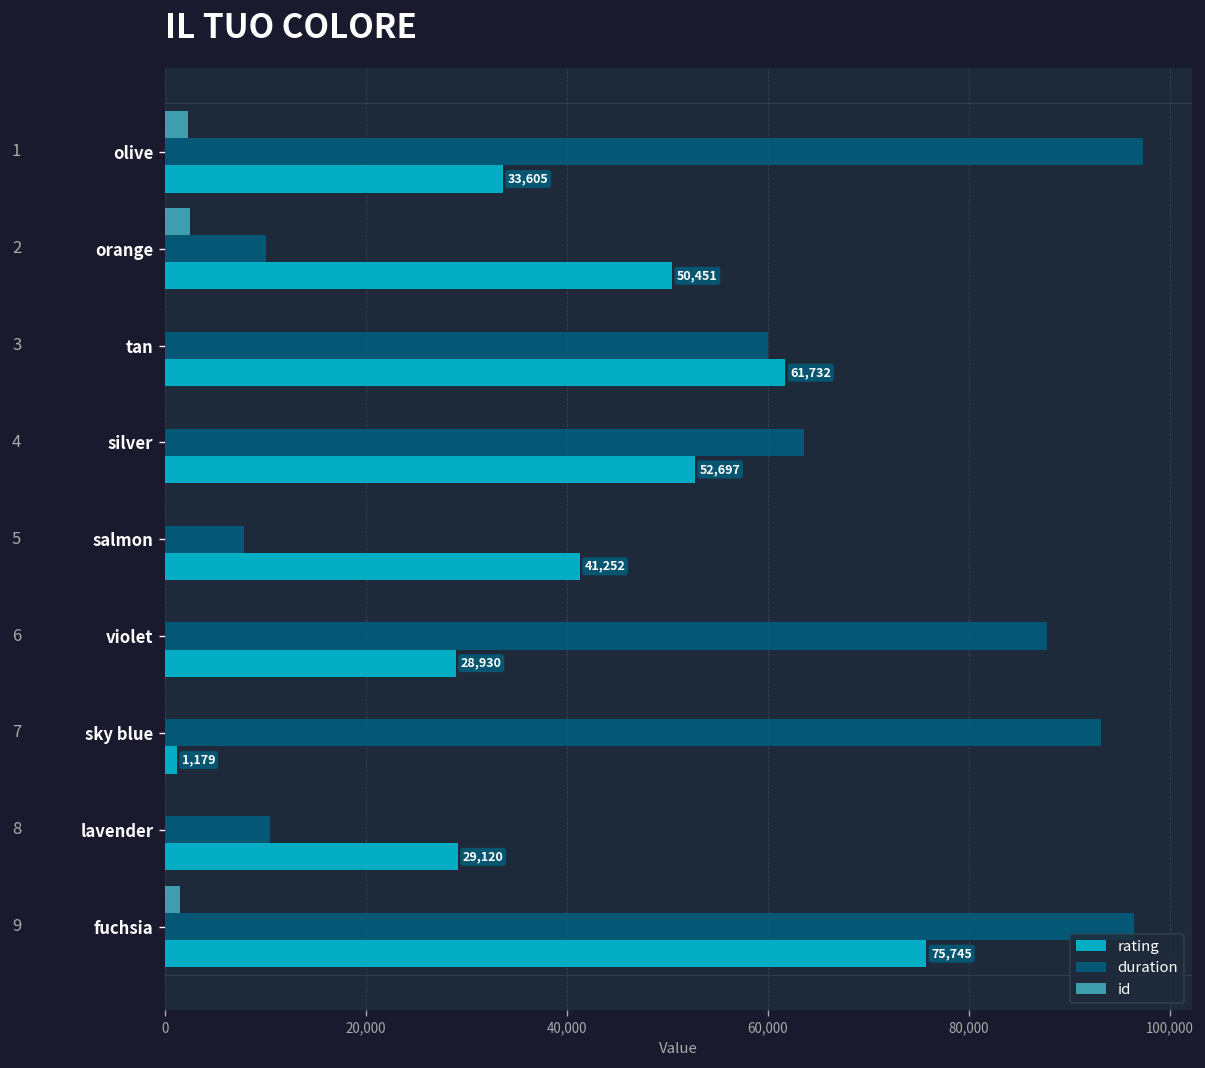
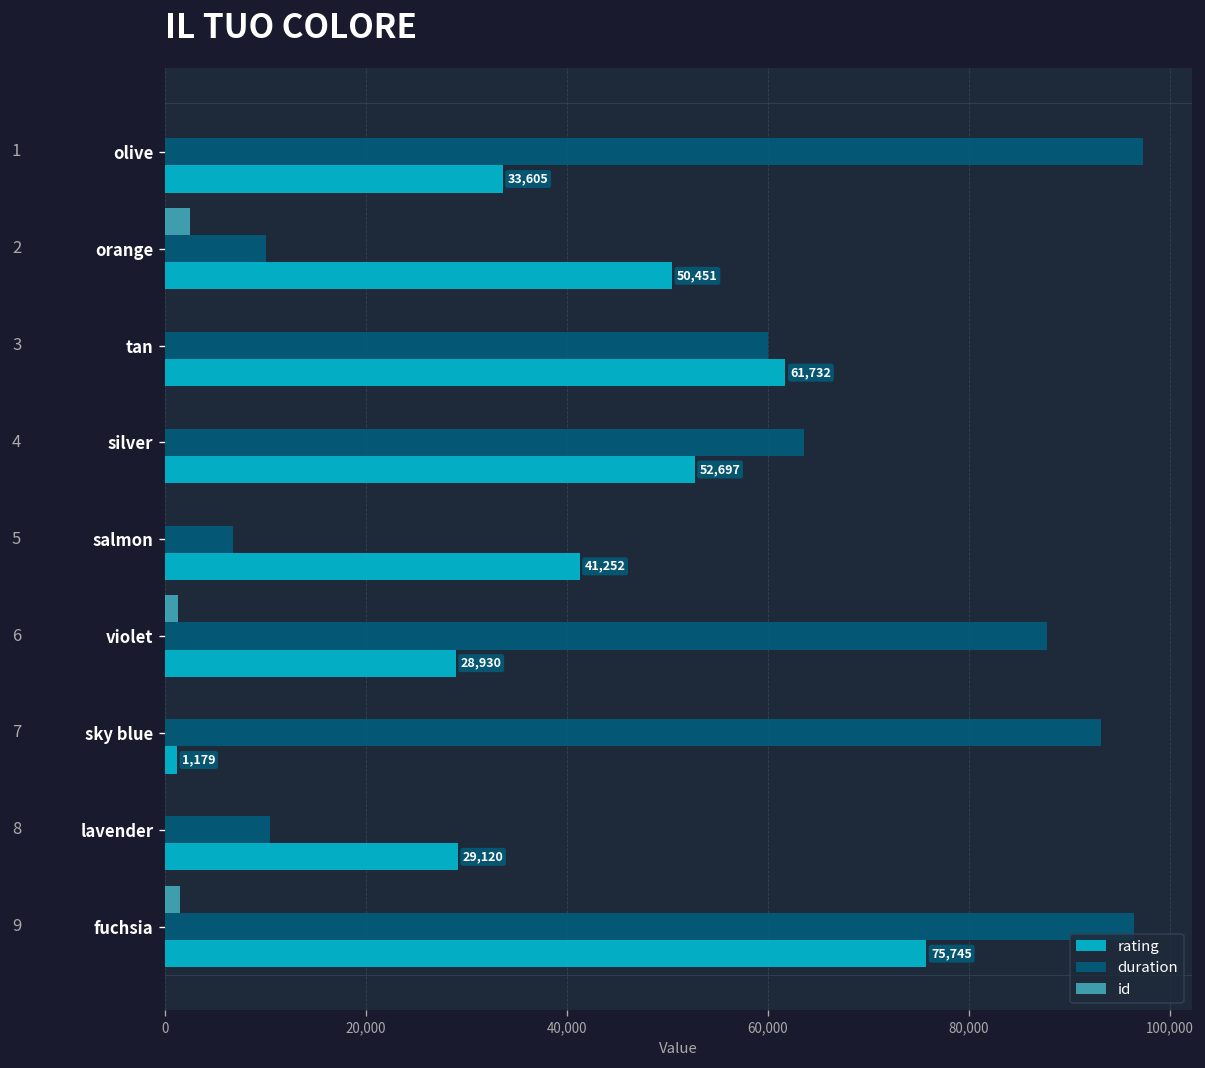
id, olive: 2,000 -> 0
duration, salmon: 8,000 -> 7,000
id, violet: 0 -> 1,000
